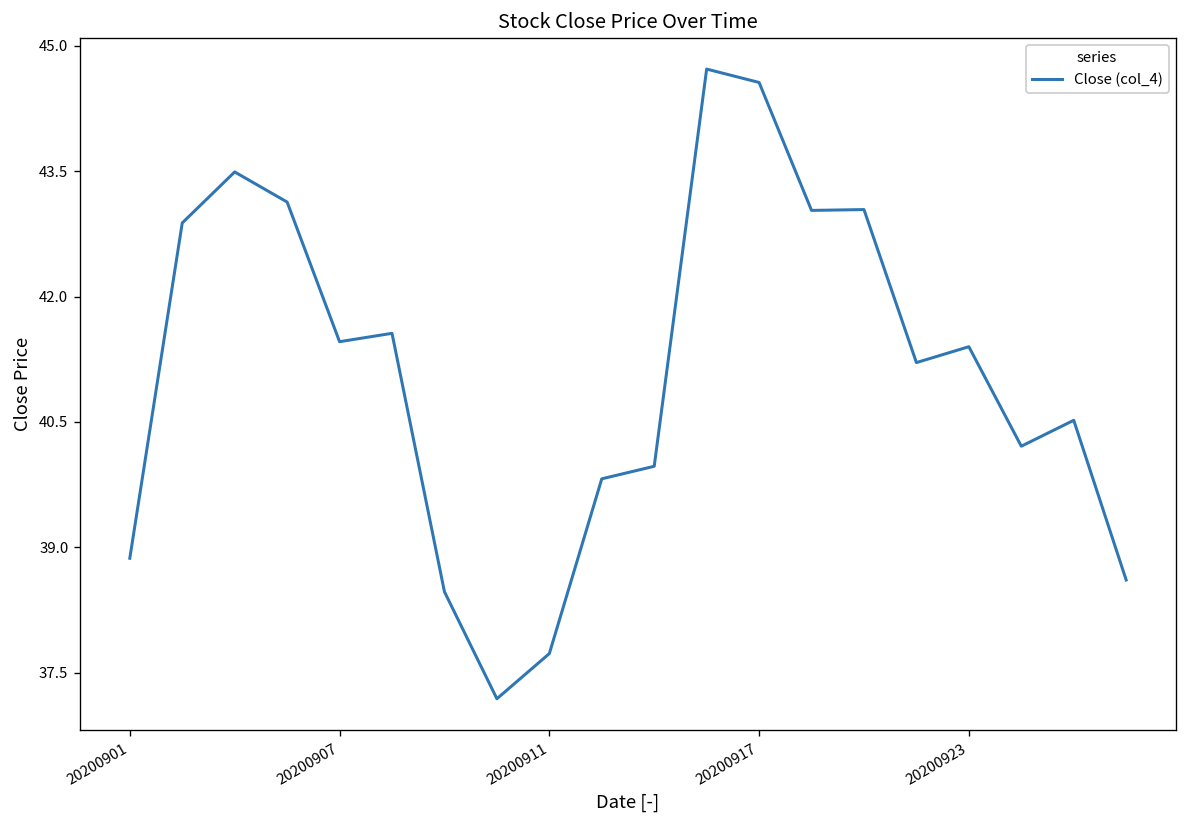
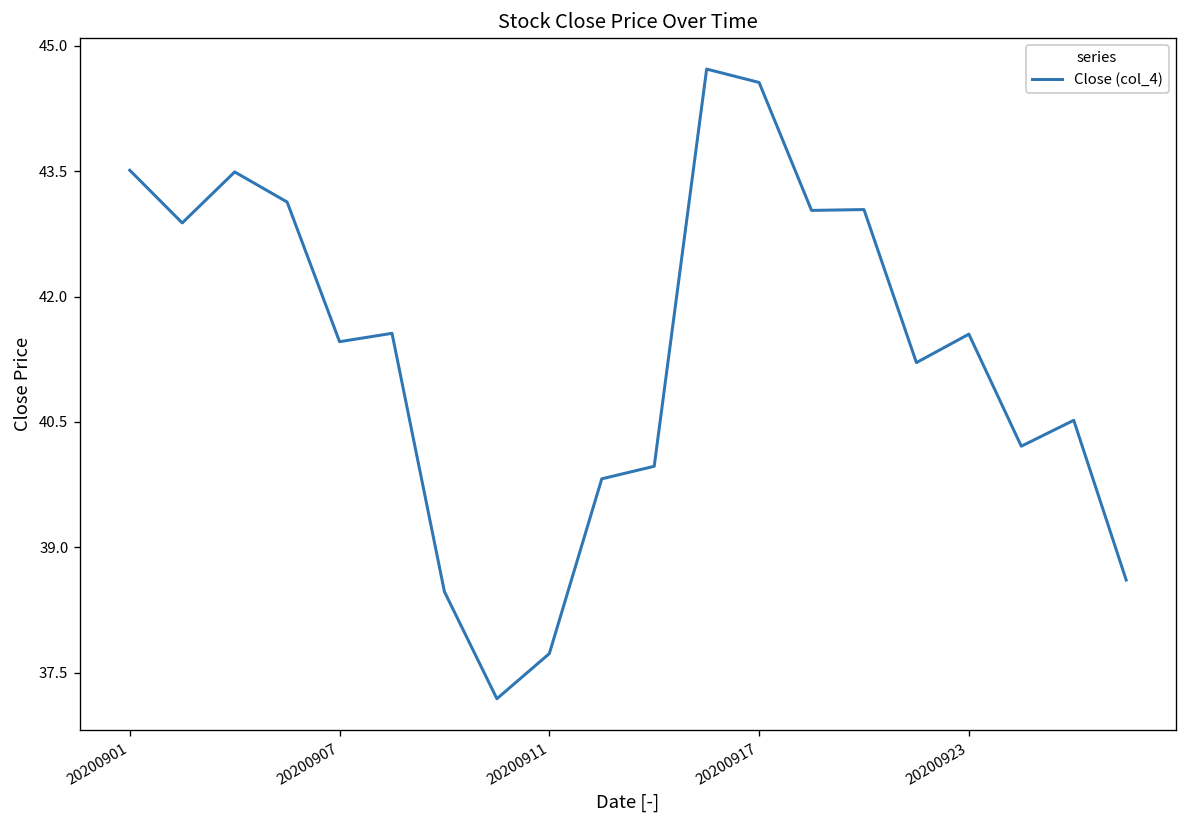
20200901: 38.9 -> 43.5
20200923: 41.4 -> 41.6
